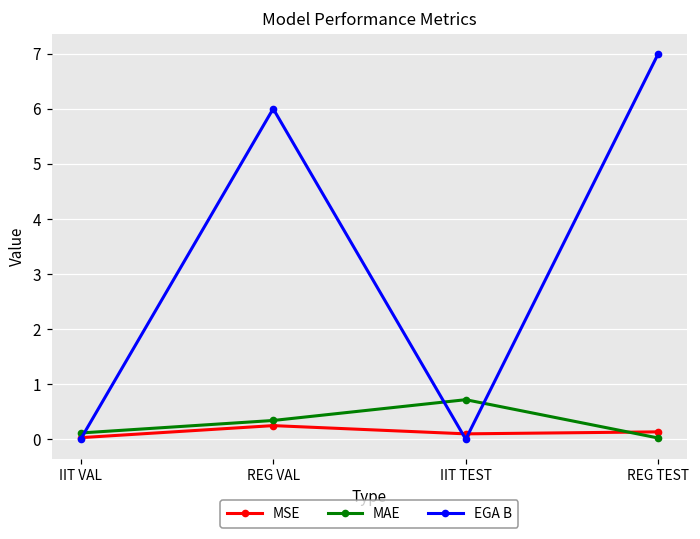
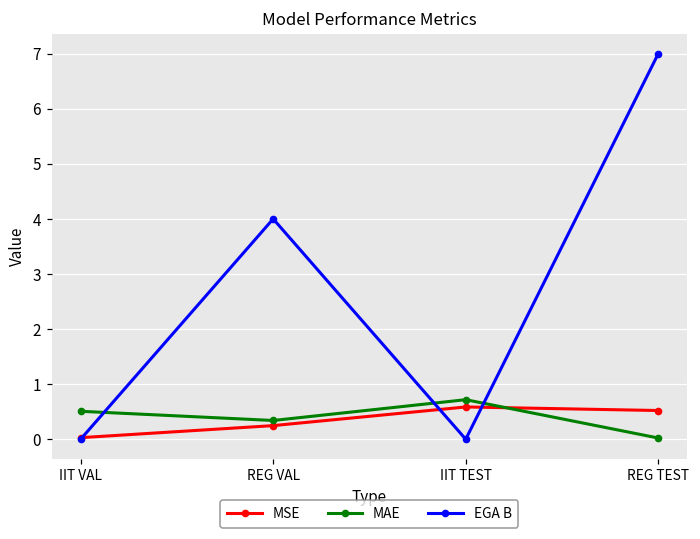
MAE, IIT VAL: 0.1 -> 0.5
EGA B, REG VAL: 6 -> 4
MSE, IIT TEST: 0.1 -> 0.6
MSE, REG TEST: 0.1 -> 0.5
